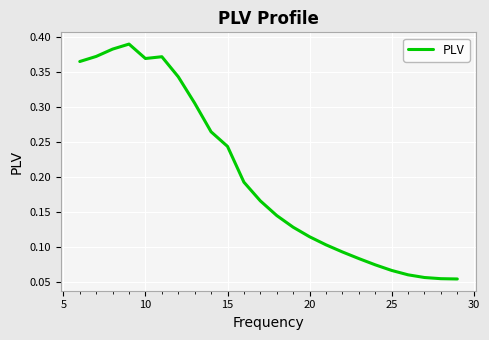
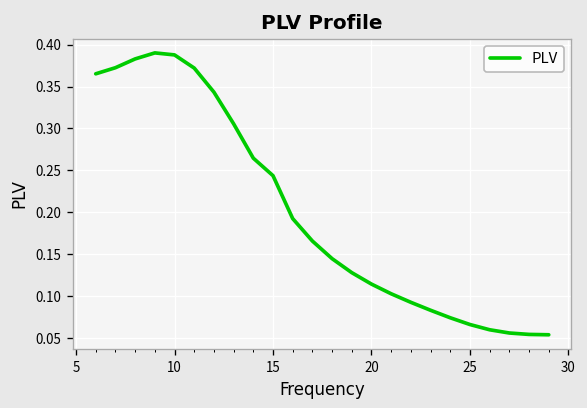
10: 0.37 -> 0.39
